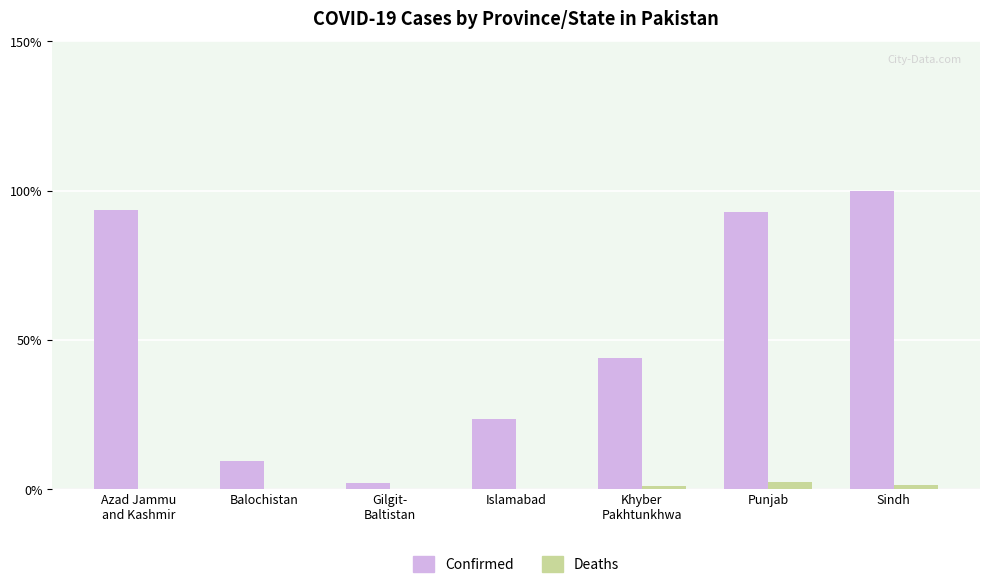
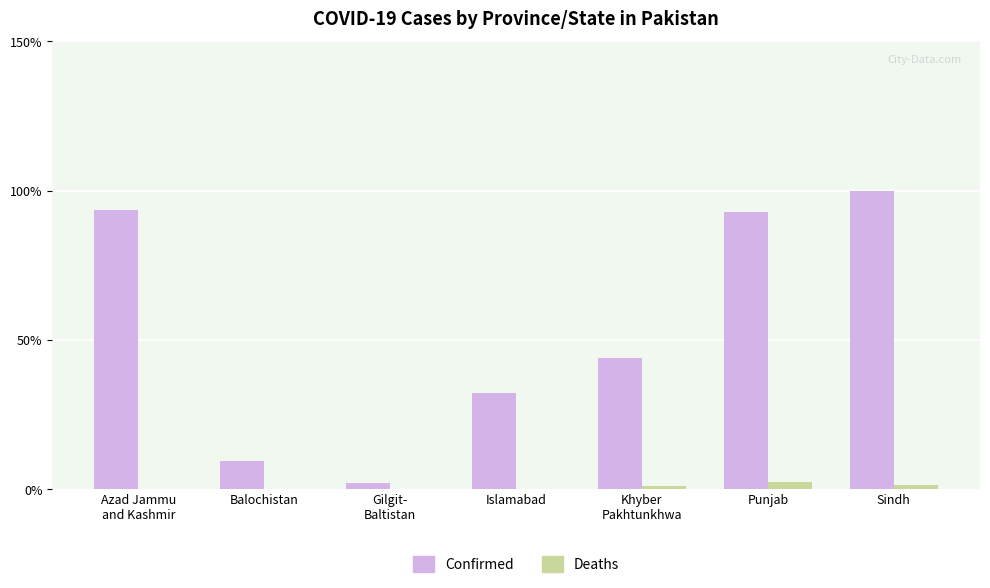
Confirmed, Islamabad: 23% -> 32%
